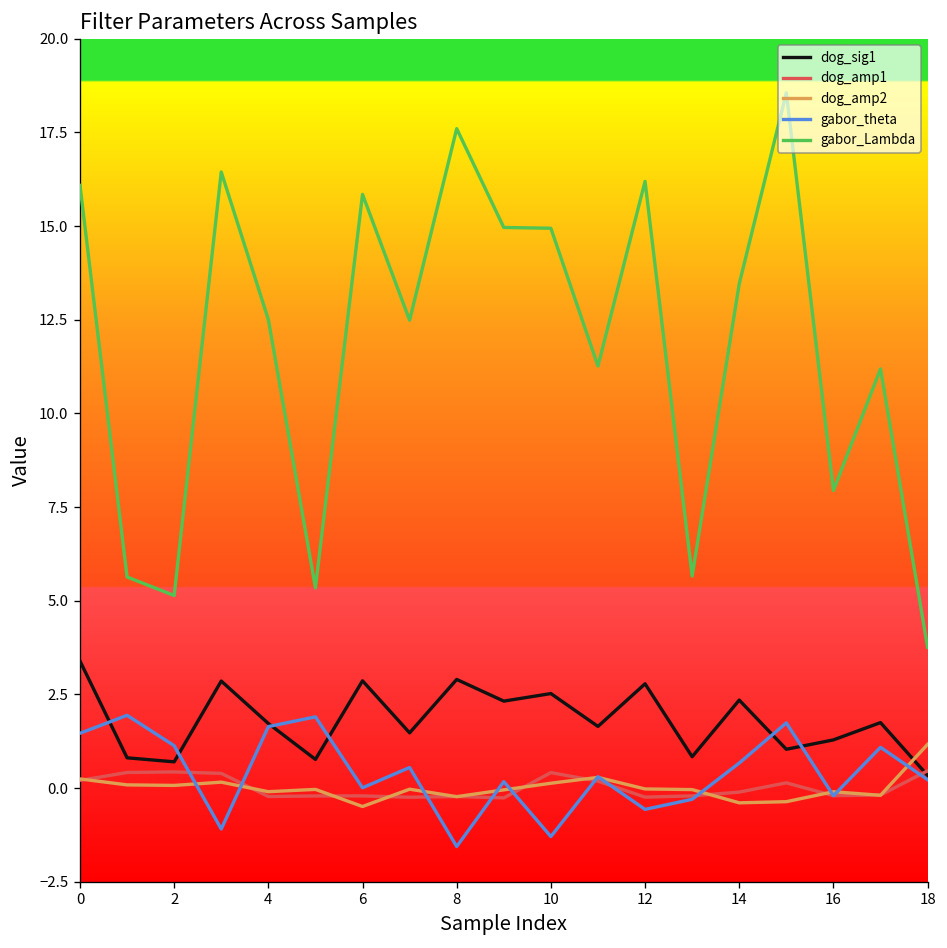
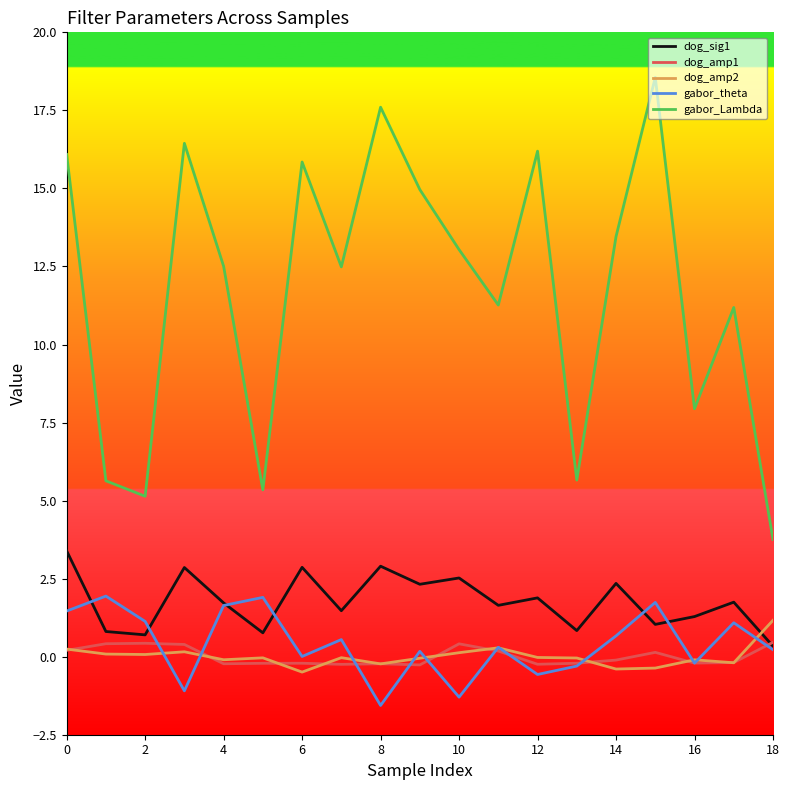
gabor_Lambda, 10: 14.9 -> 13.0
dog_sig1, 12: 2.8 -> 1.9
